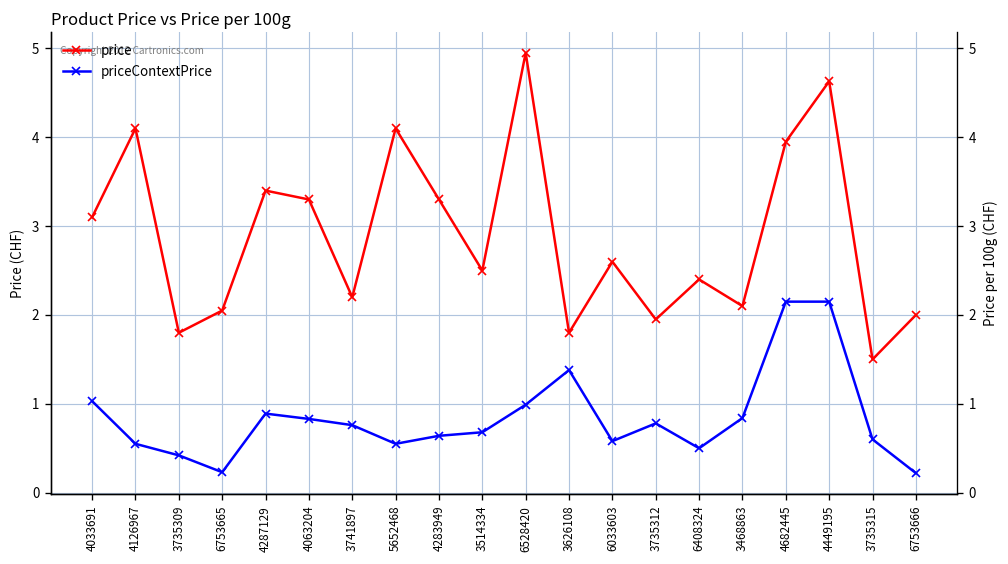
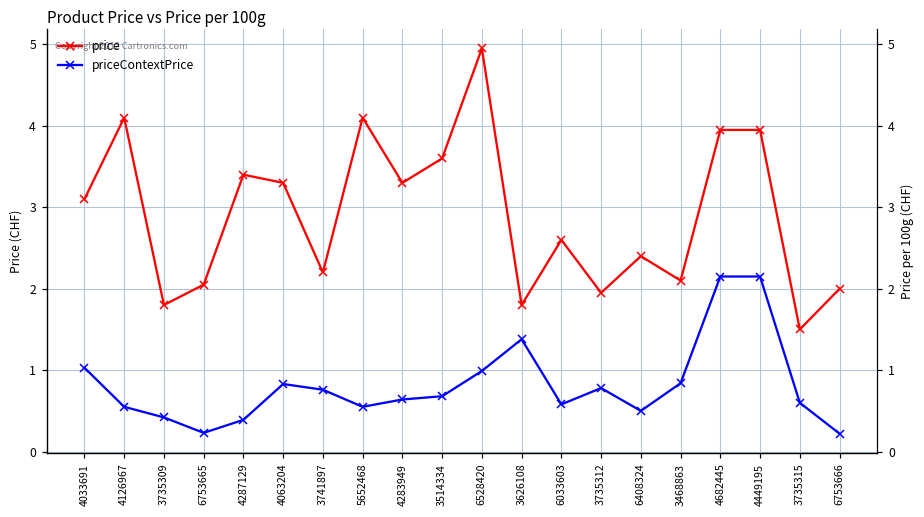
priceContextPrice, 4287129: 0.9 -> 0.4
price, 3514334: 2.5 -> 3.6
price, 4449195: 4.6 -> 4.0
